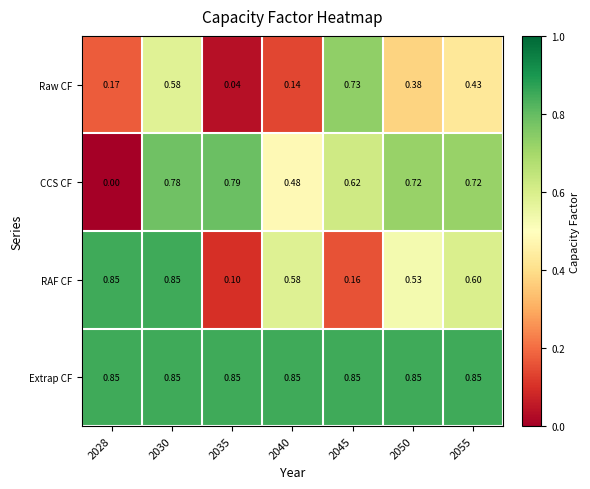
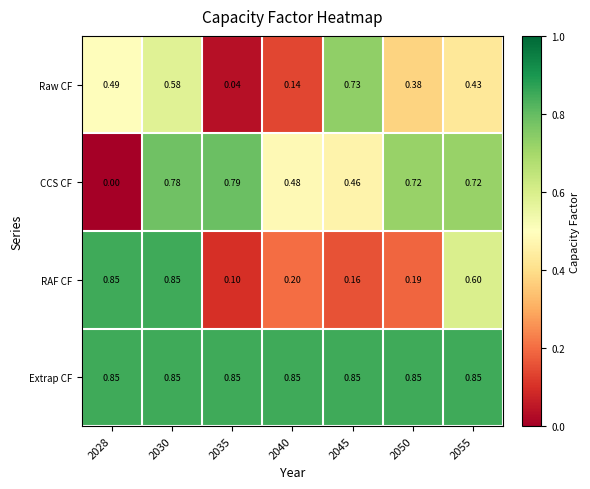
Raw CF, 2028: 0.17 -> 0.49
CCS CF, 2045: 0.62 -> 0.46
RAF CF, 2040: 0.58 -> 0.20
RAF CF, 2050: 0.53 -> 0.19
